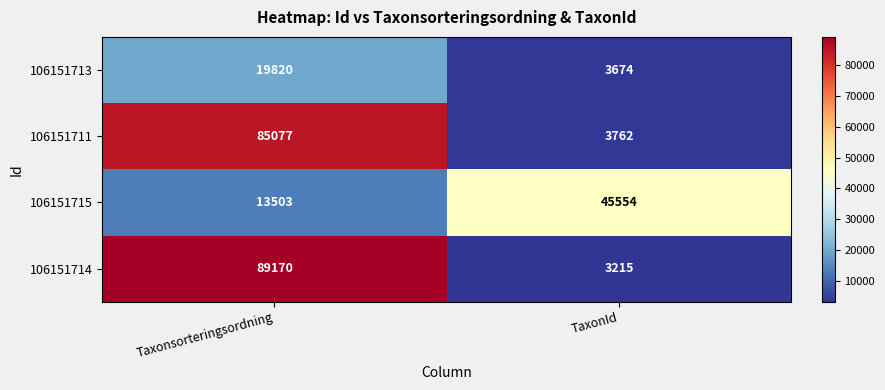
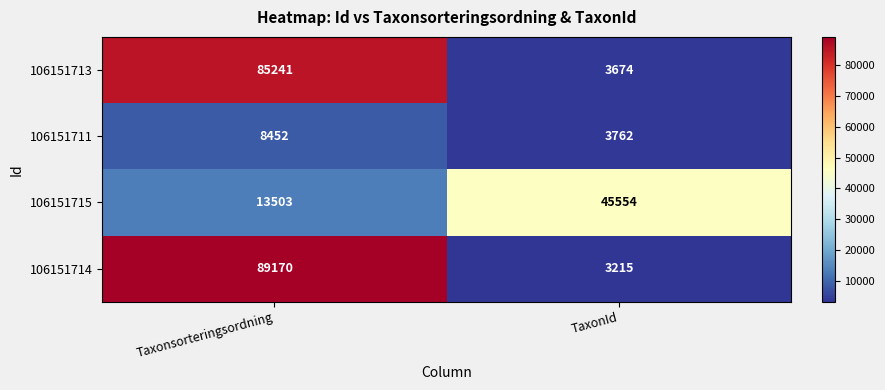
106151713, Taxonsorteringsordning: 19820 -> 85241
106151711, Taxonsorteringsordning: 85077 -> 8452
